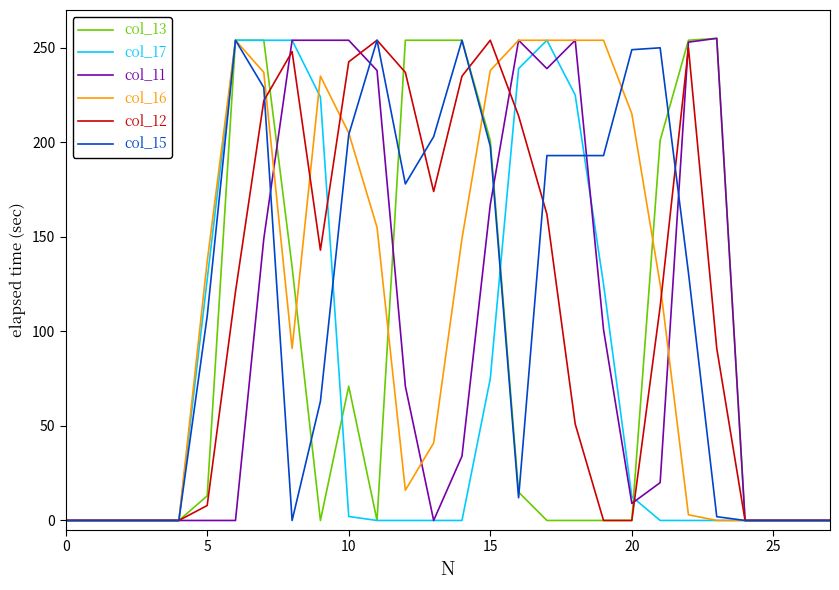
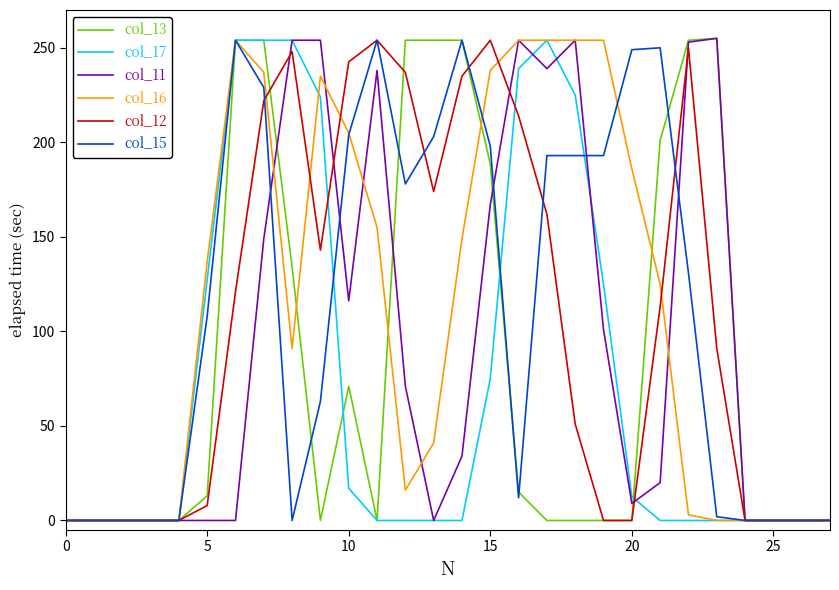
col_17, 10: 2 -> 17
col_11, 10: 254 -> 116
col_13, 15: 201 -> 189
col_16, 20: 215 -> 186
